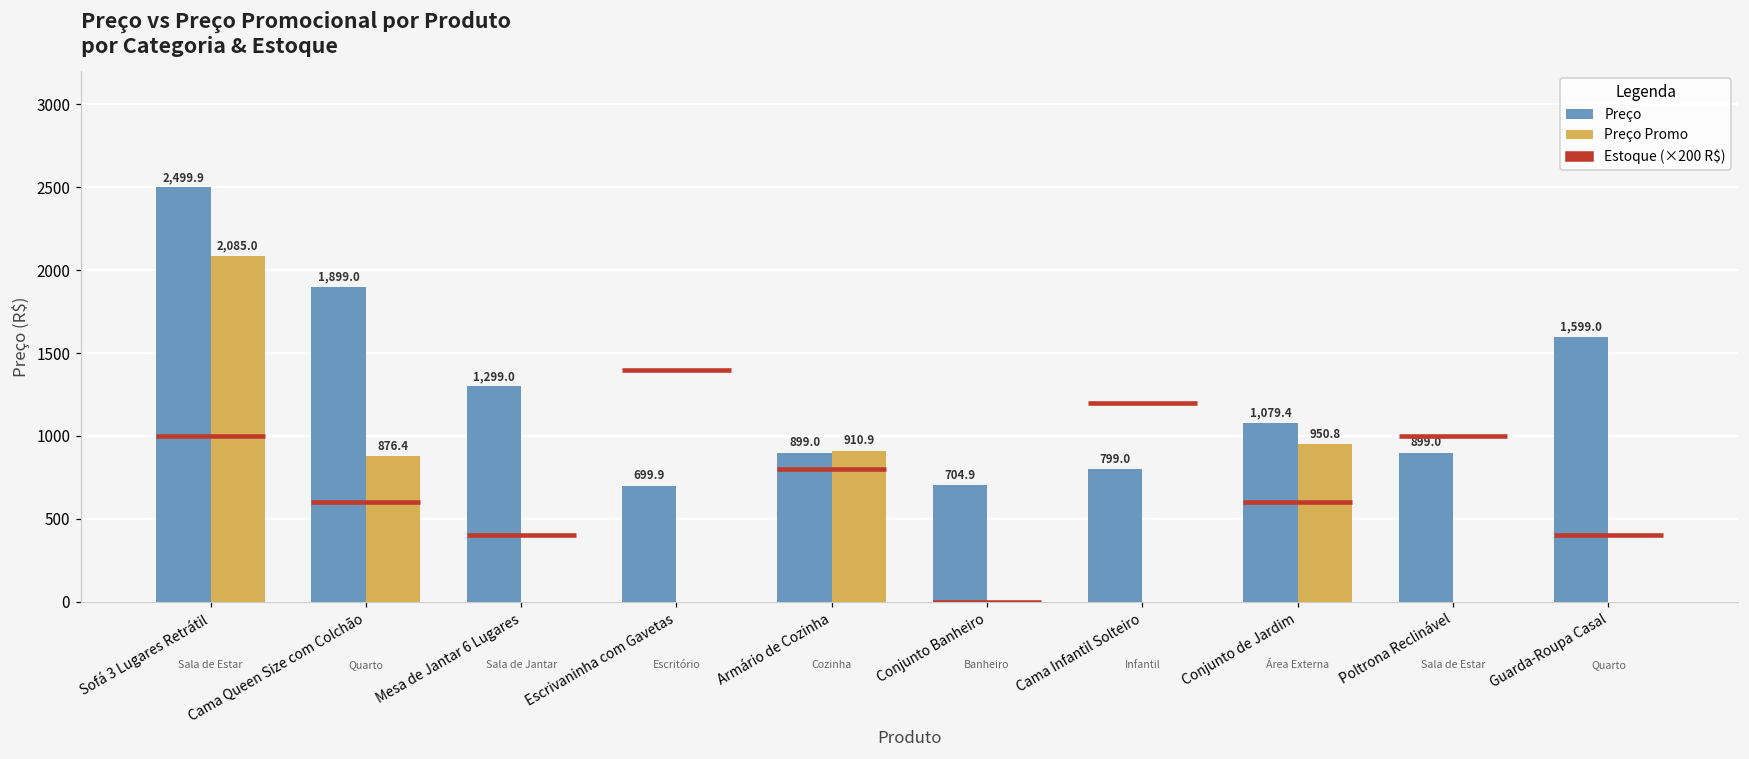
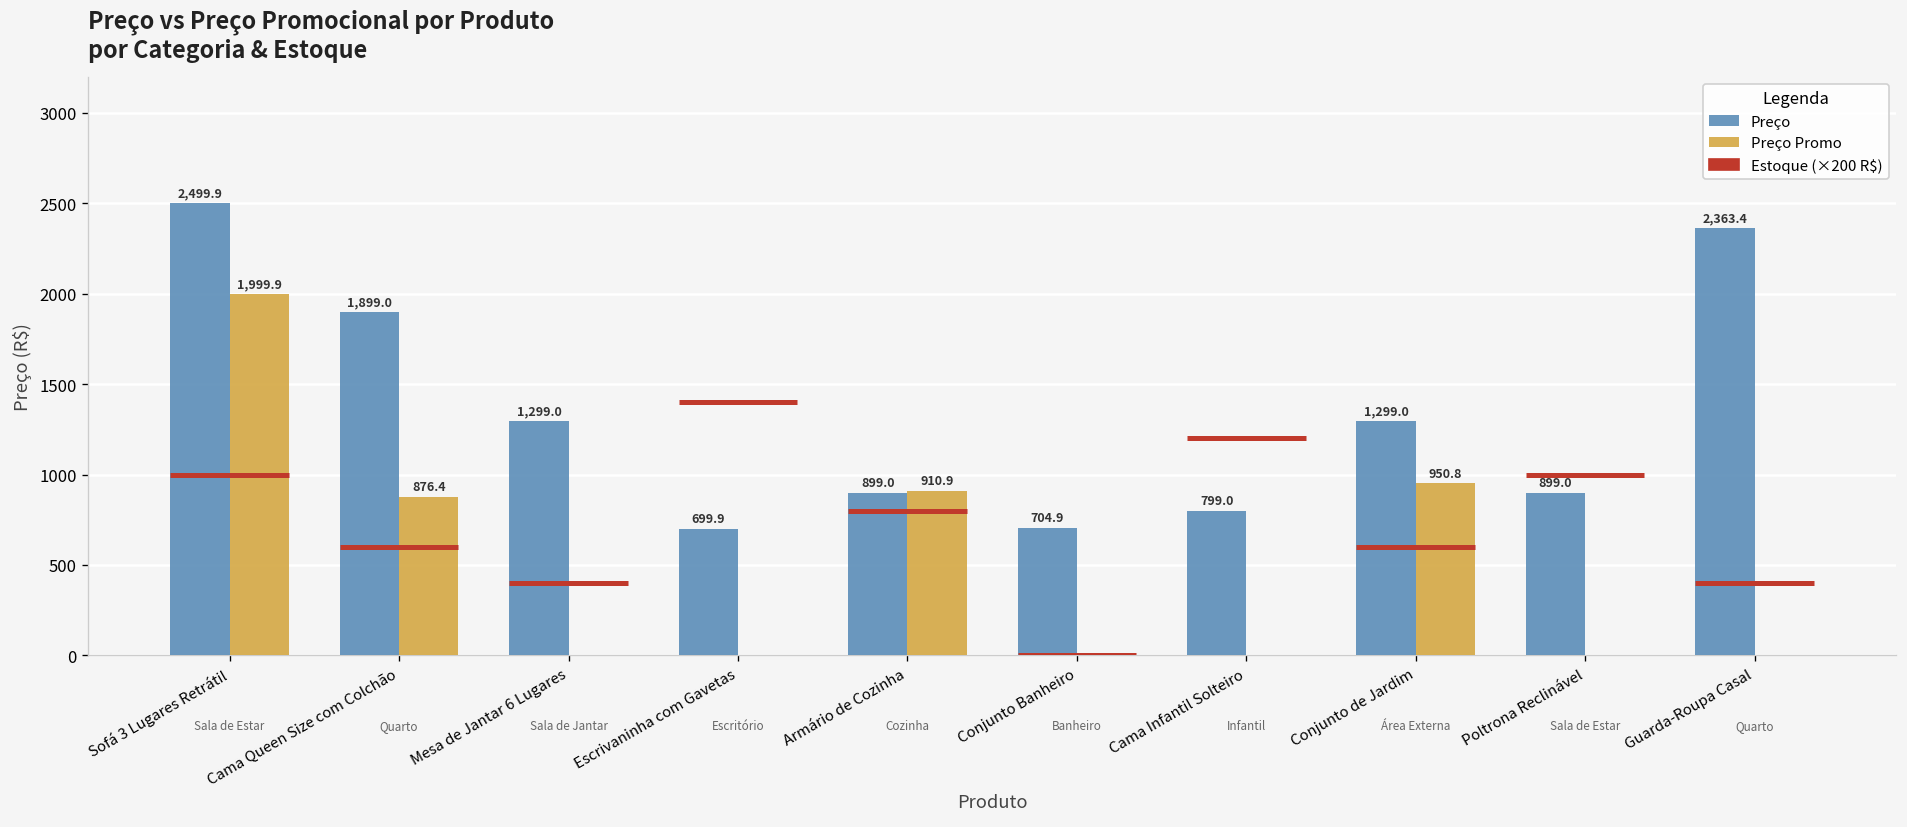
Preço Promo, Sofá 3 Lugares Retrátil: 2,085.0 -> 1,999.9
Preço, Conjunto de Jardim: 1,079.4 -> 1,299.0
Preço, Guarda-Roupa Casal: 1,599.0 -> 2,363.4
